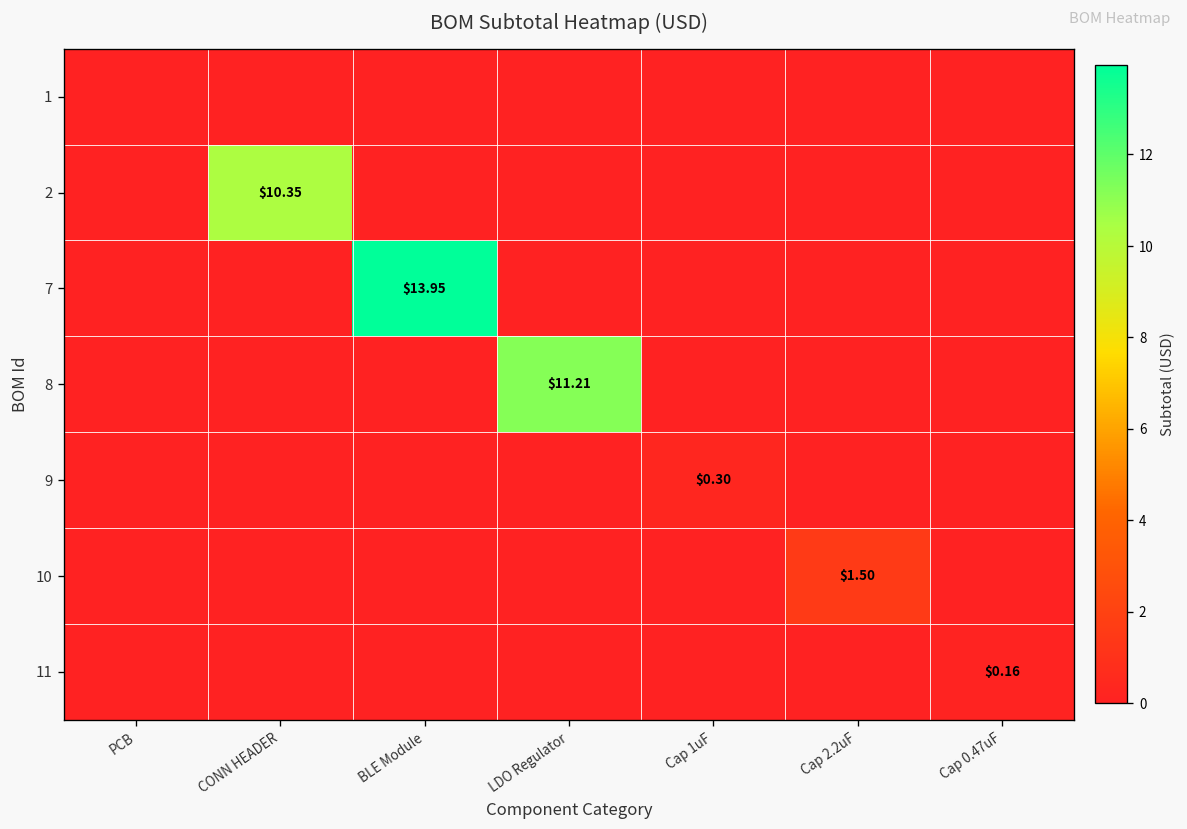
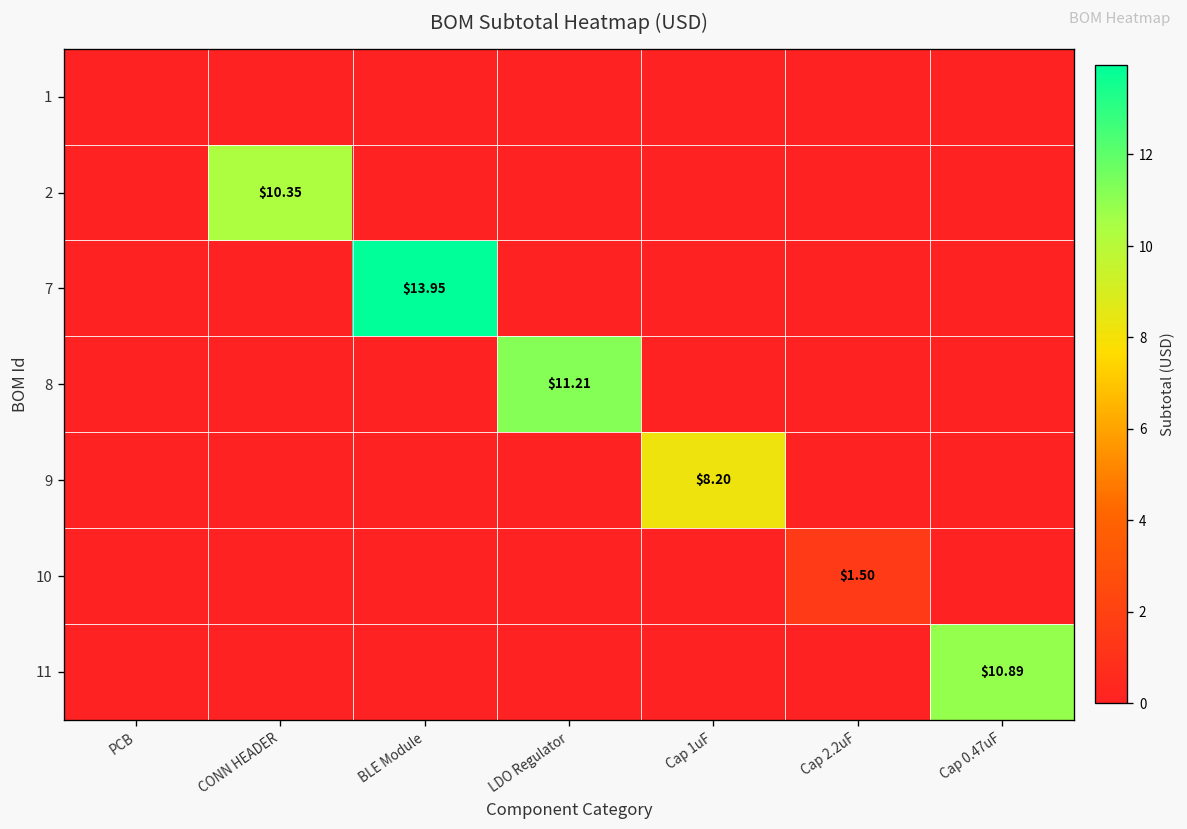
9, Cap 1uF: $0.30 -> $8.20
11, Cap 0.47uF: $0.16 -> $10.89
